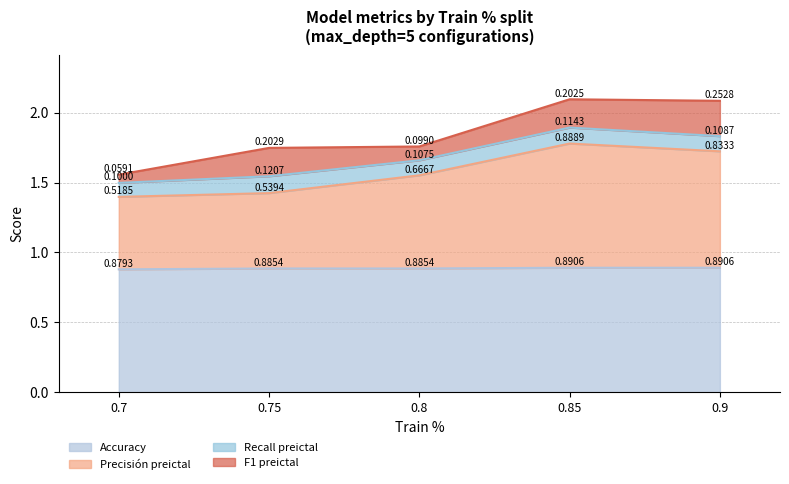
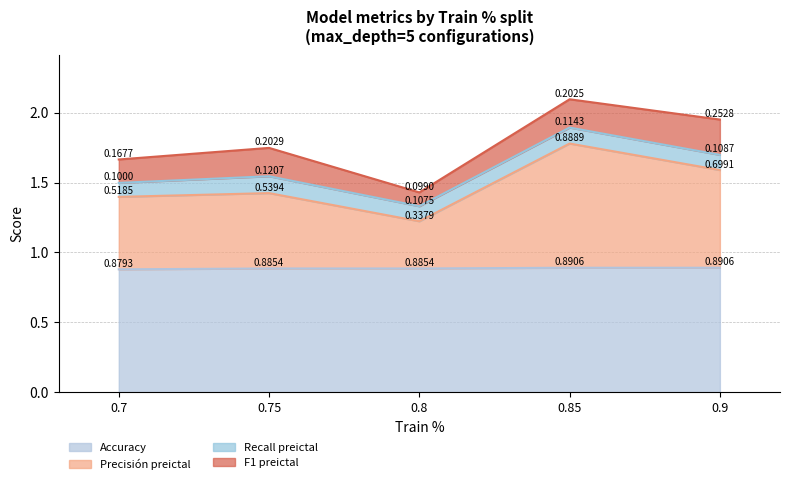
F1 preictal, 0.7: 0.0591 -> 0.1677
Precisión preictal, 0.8: 0.6667 -> 0.3379
Precisión preictal, 0.9: 0.8333 -> 0.6991
